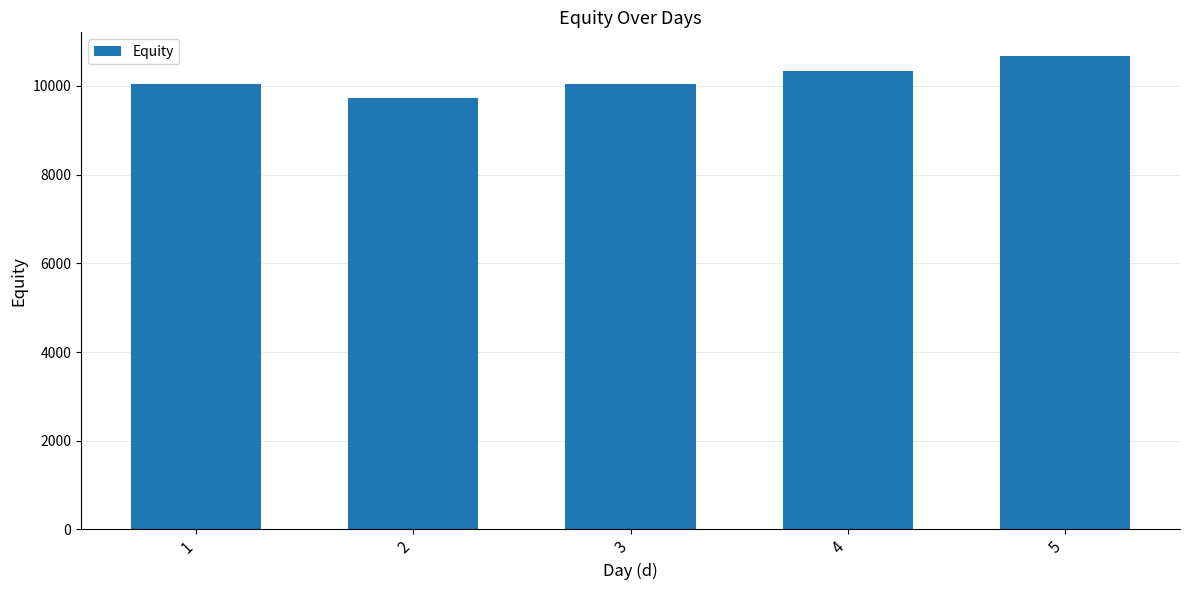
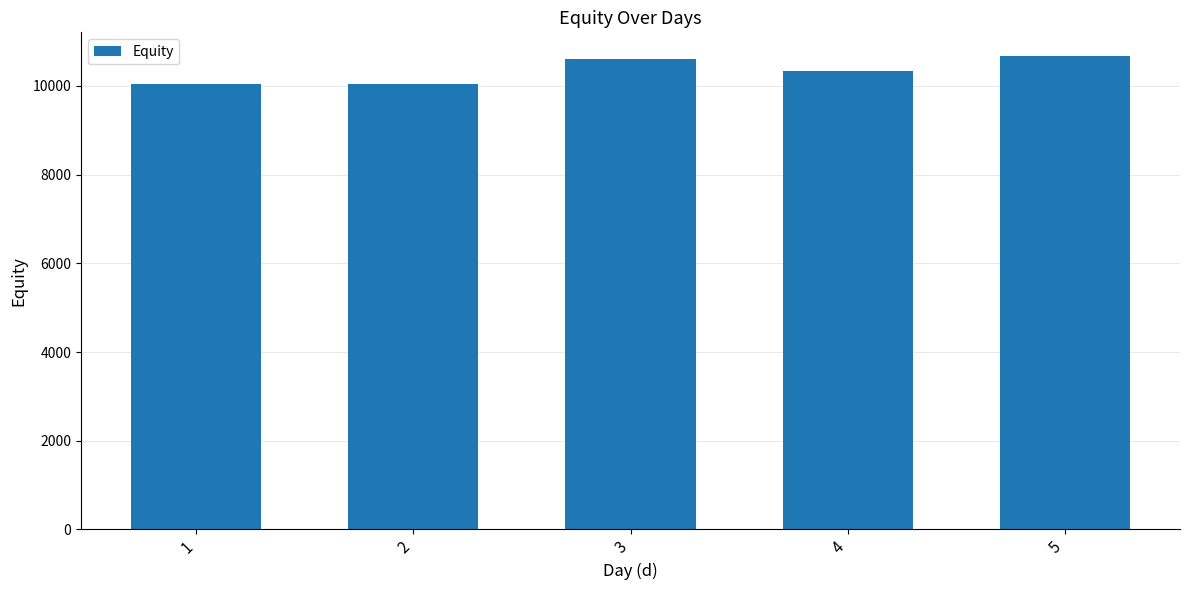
2: 9700 -> 10100
3: 10000 -> 10600
